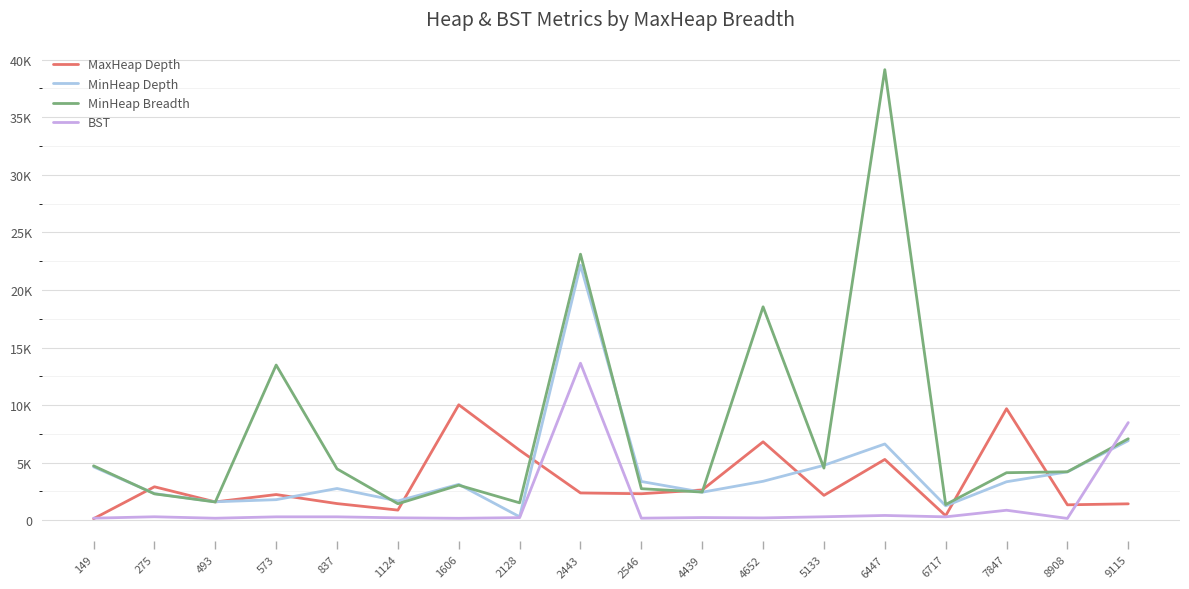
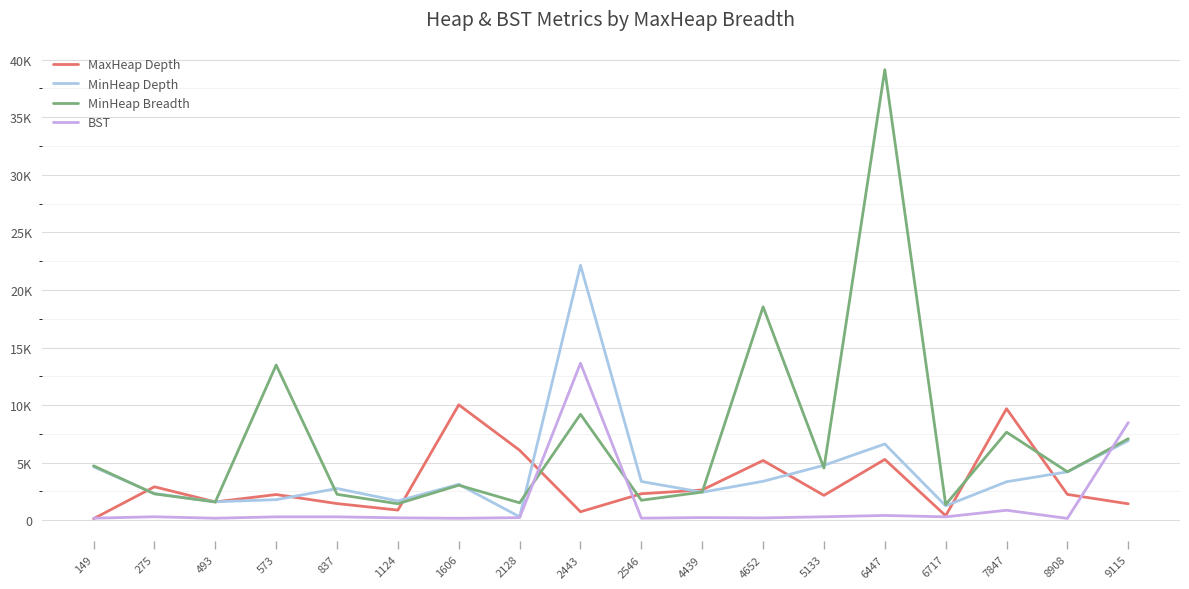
MinHeap Breadth, 837: 4500 -> 2300
MaxHeap Depth, 2443: 2400 -> 700
MinHeap Breadth, 2443: 23100 -> 9200
MinHeap Breadth, 2546: 2700 -> 1700
MaxHeap Depth, 4652: 6800 -> 5200
MinHeap Breadth, 7847: 4100 -> 7700
MaxHeap Depth, 8908: 1300 -> 2200
